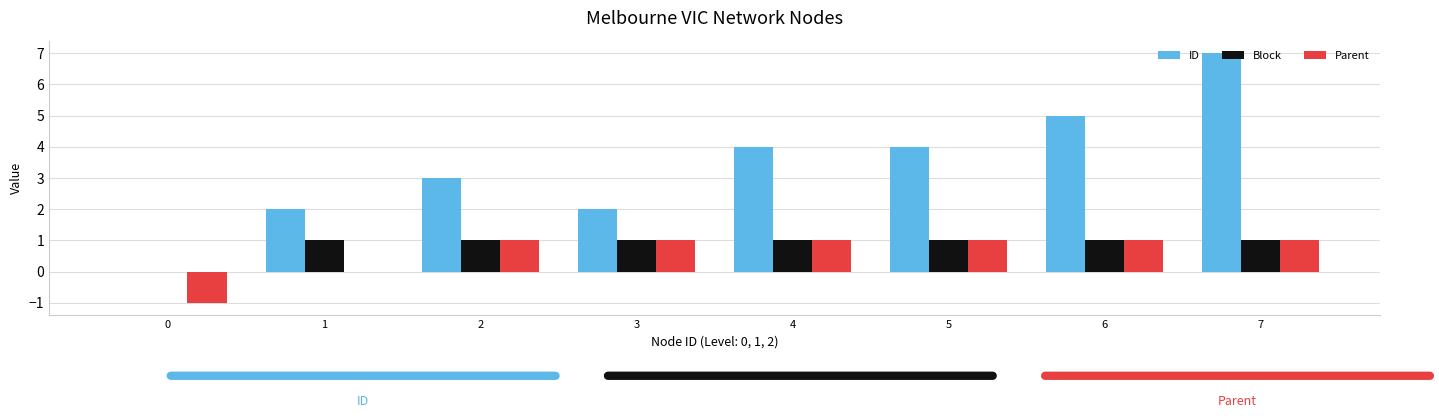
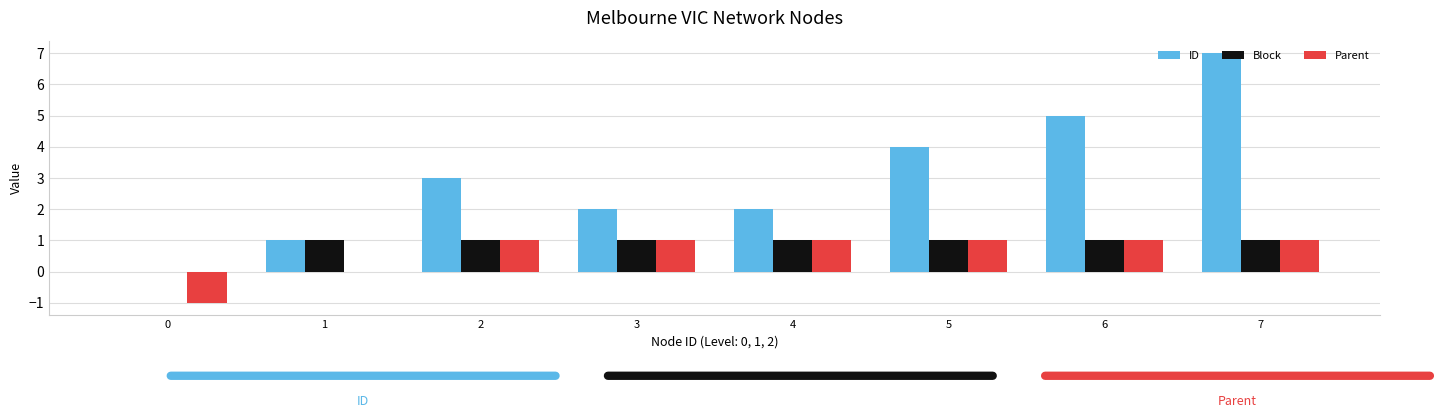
ID, 1: 2 -> 1
ID, 4: 4 -> 2
